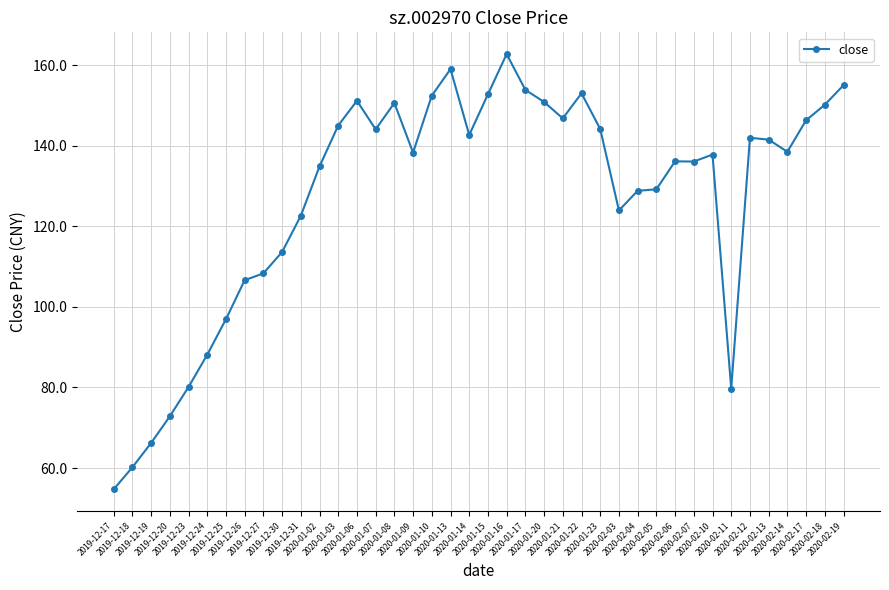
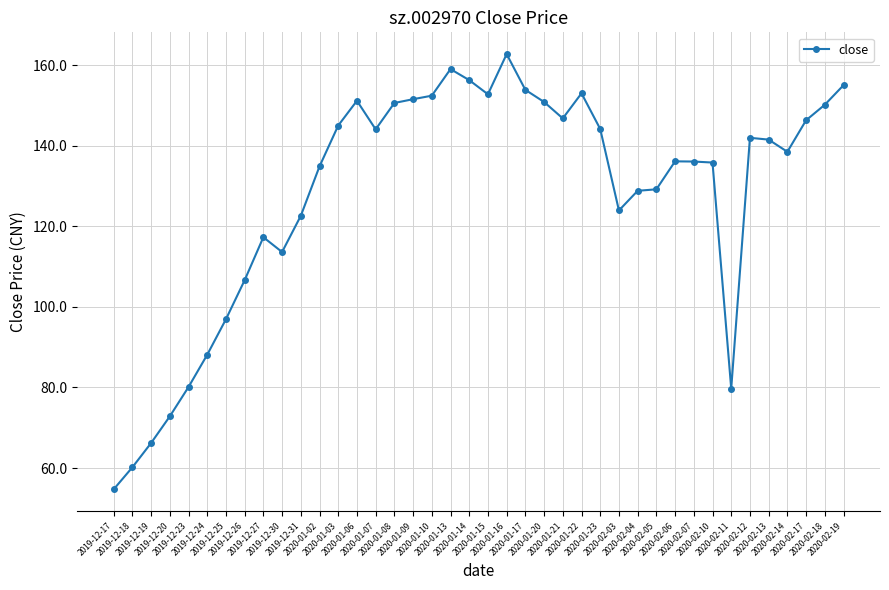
2019-12-27: 108 -> 117
2020-01-09: 138 -> 152
2020-01-14: 143 -> 156
2020-02-10: 138 -> 136
